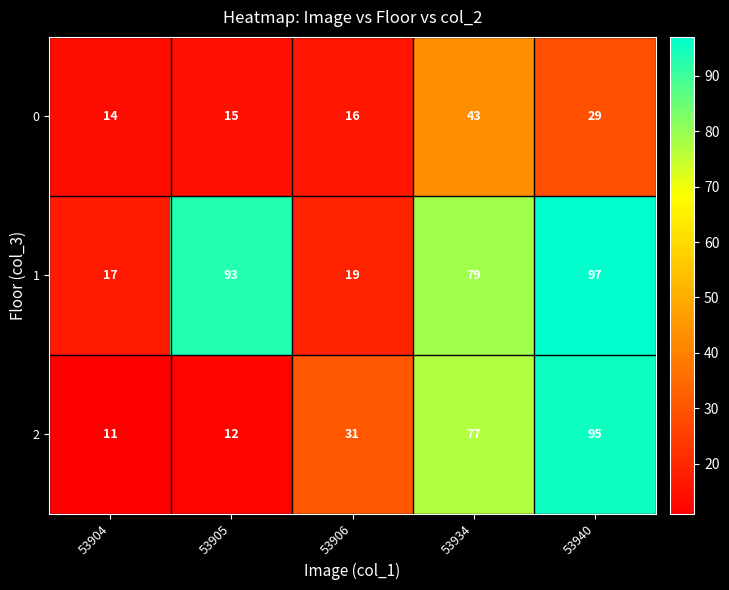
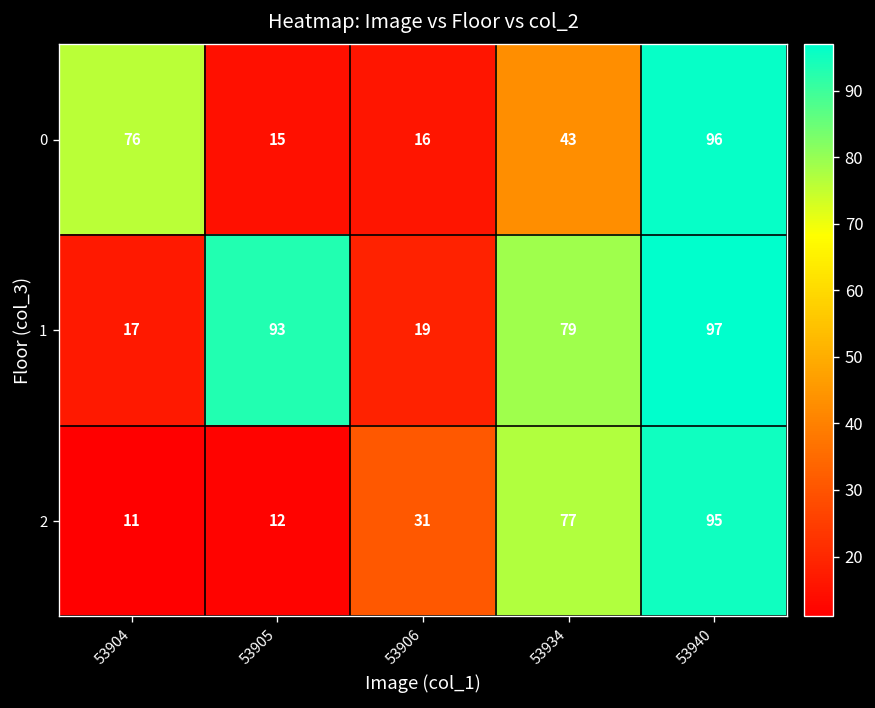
0, 53904: 14 -> 76
0, 53940: 29 -> 96
